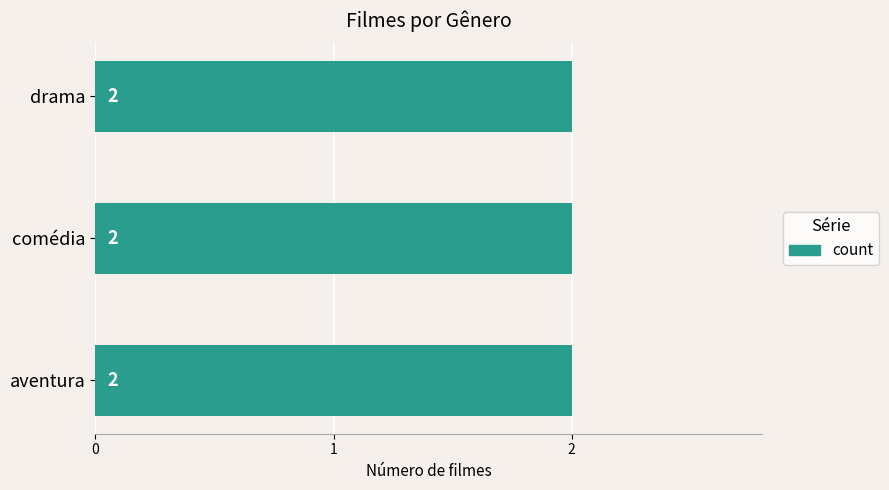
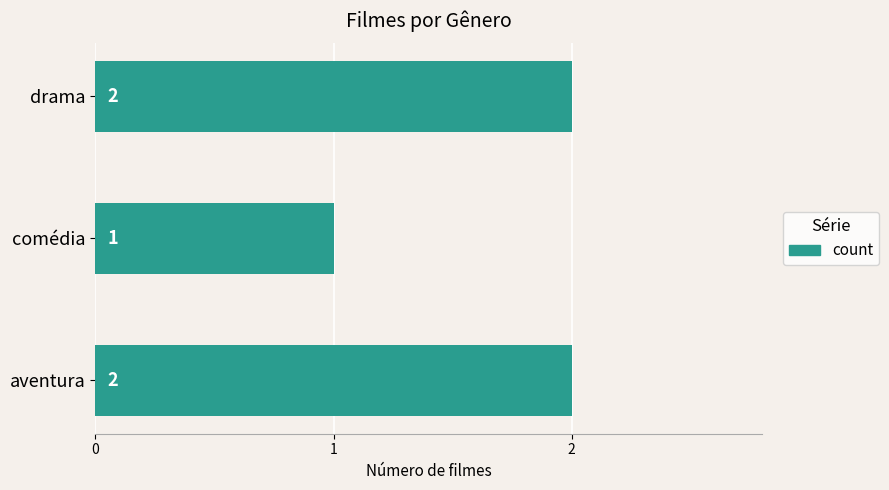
comédia: 2 -> 1
